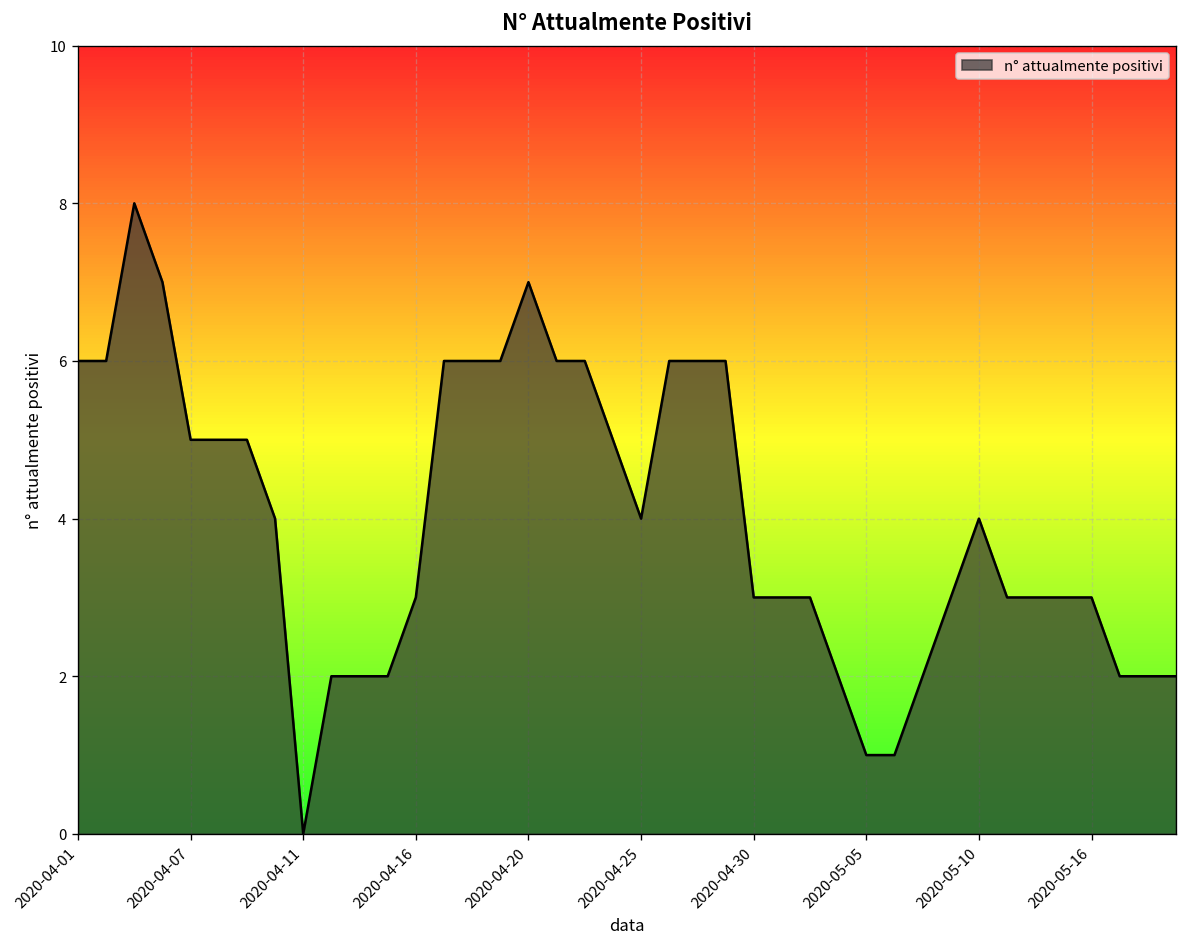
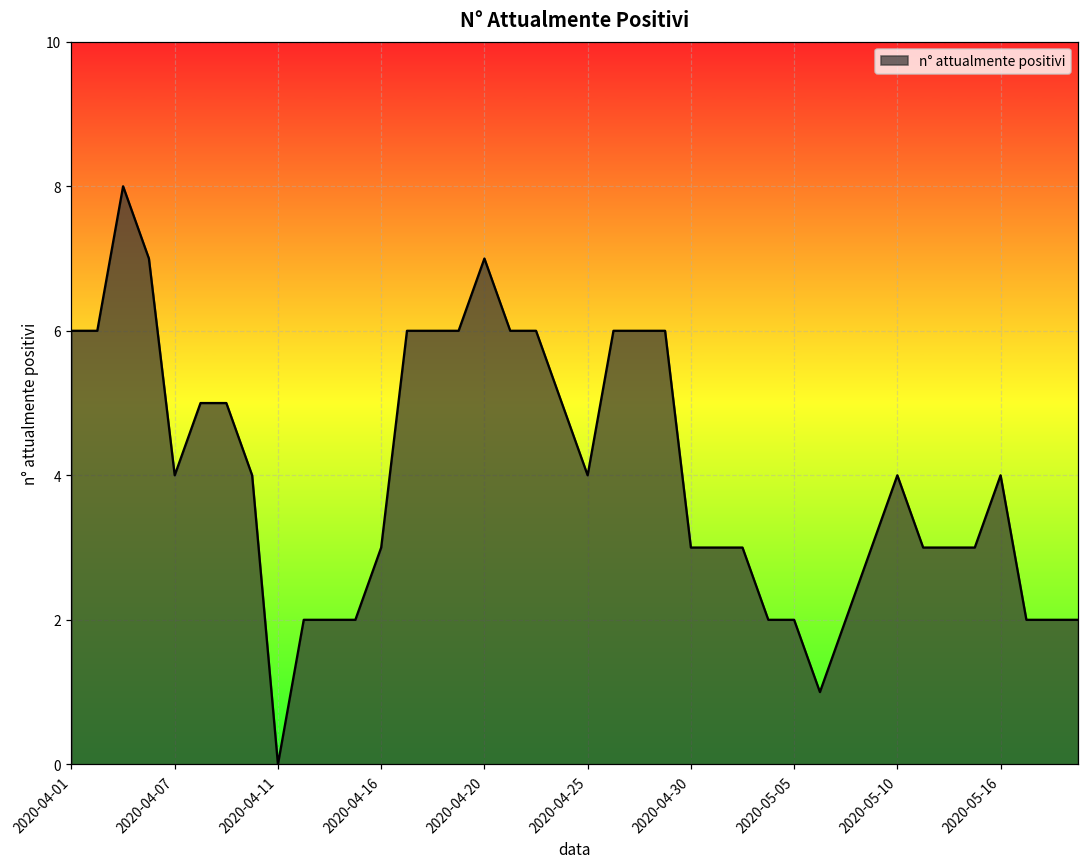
2020-04-07: 5 -> 4
2020-05-05: 1 -> 2
2020-05-16: 3 -> 4
